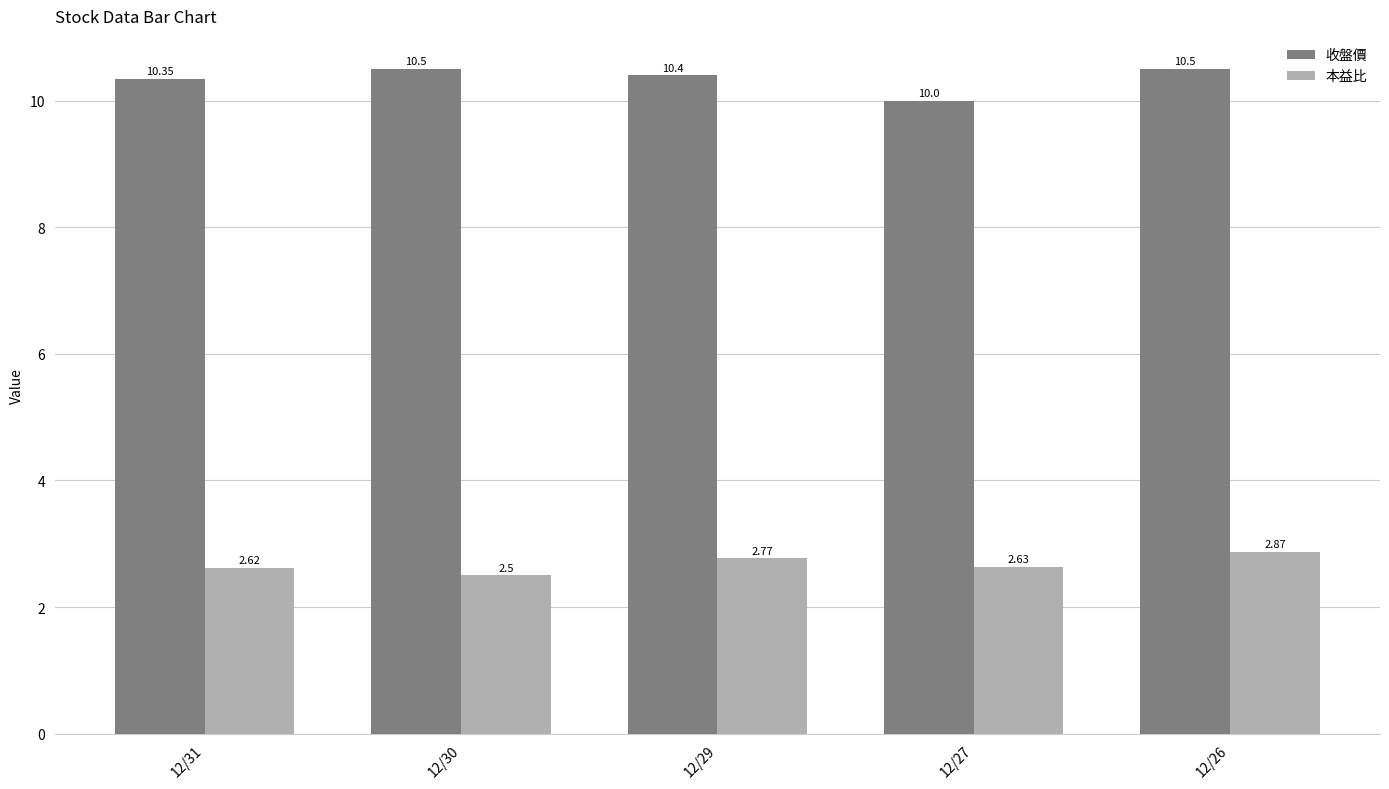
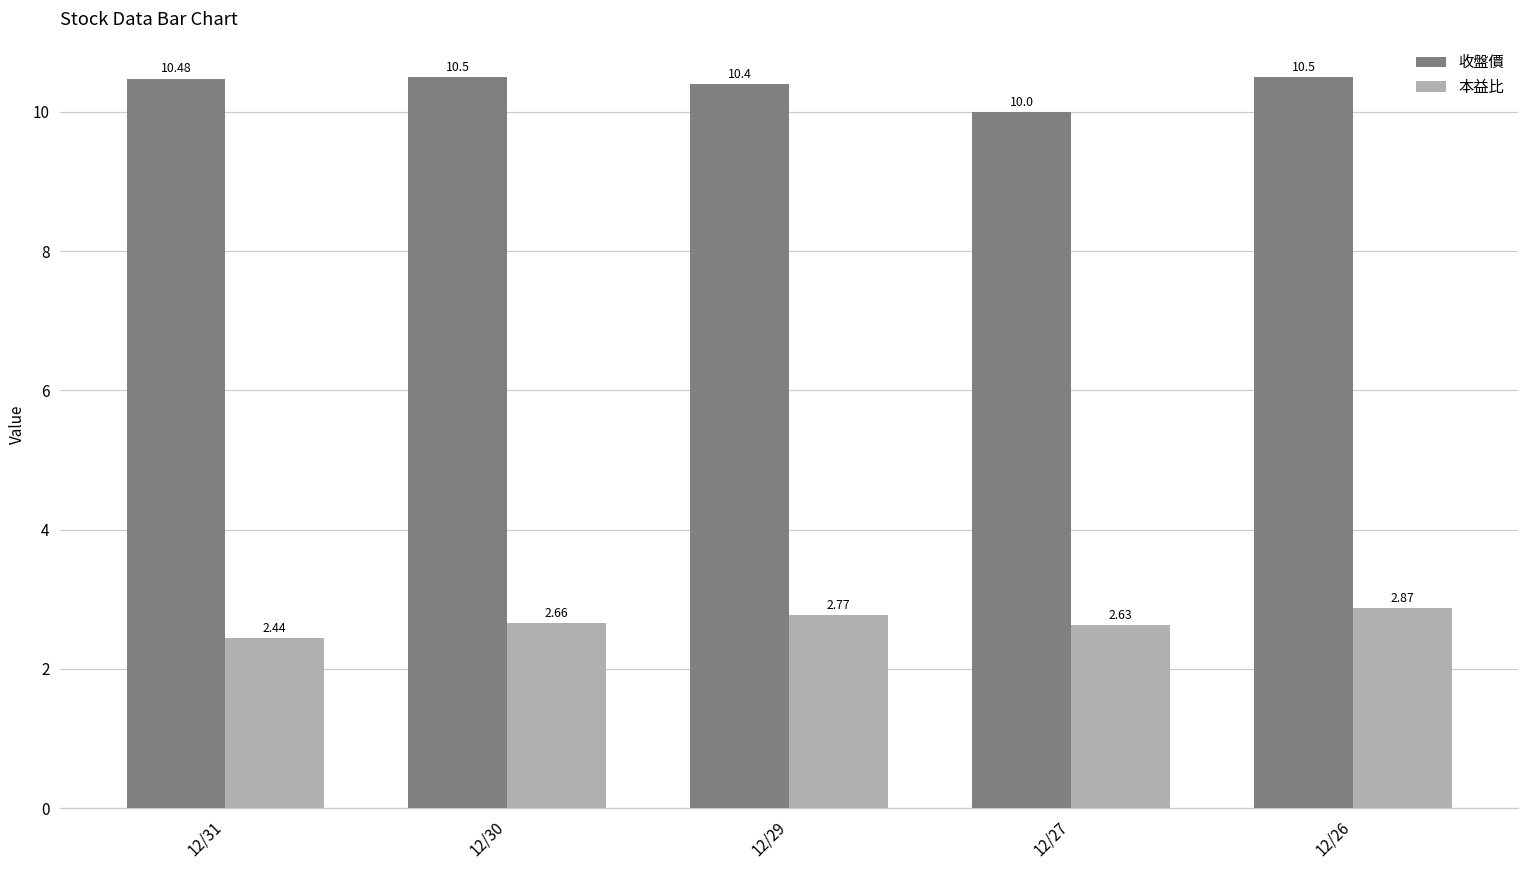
收盤價, 12/31: 10.35 -> 10.48
本益比, 12/31: 2.62 -> 2.44
本益比, 12/30: 2.5 -> 2.66
